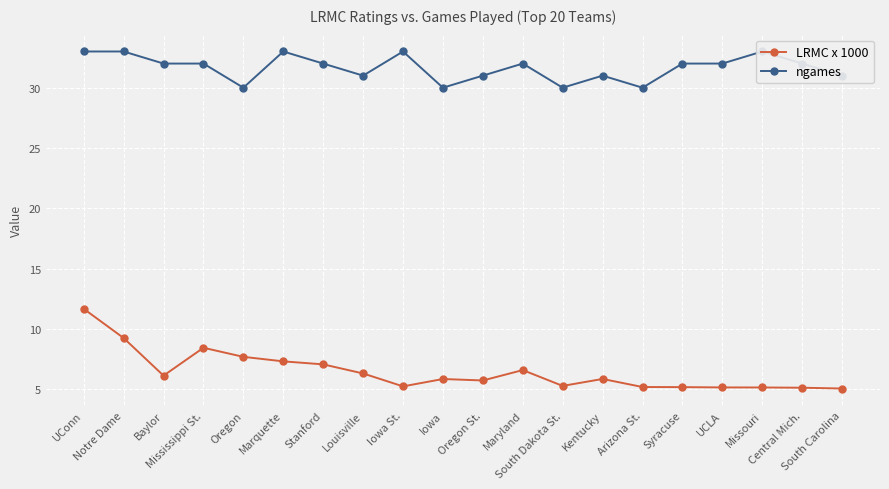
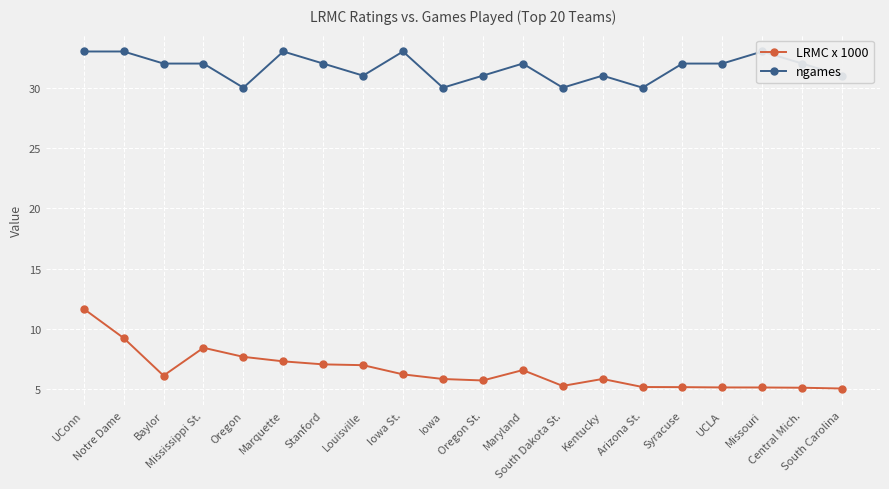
LRMC x 1000, Louisville: 6.3 -> 7.0
LRMC x 1000, Iowa St.: 5.3 -> 6.3
